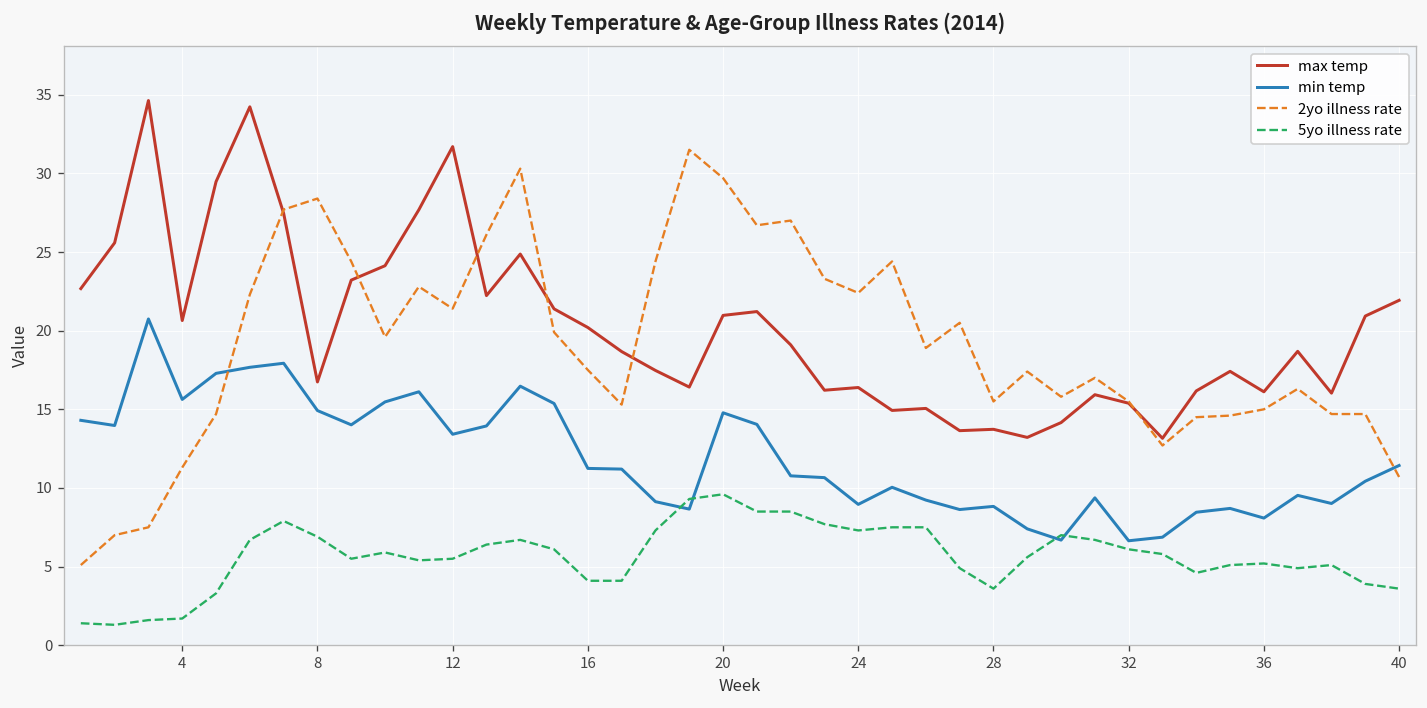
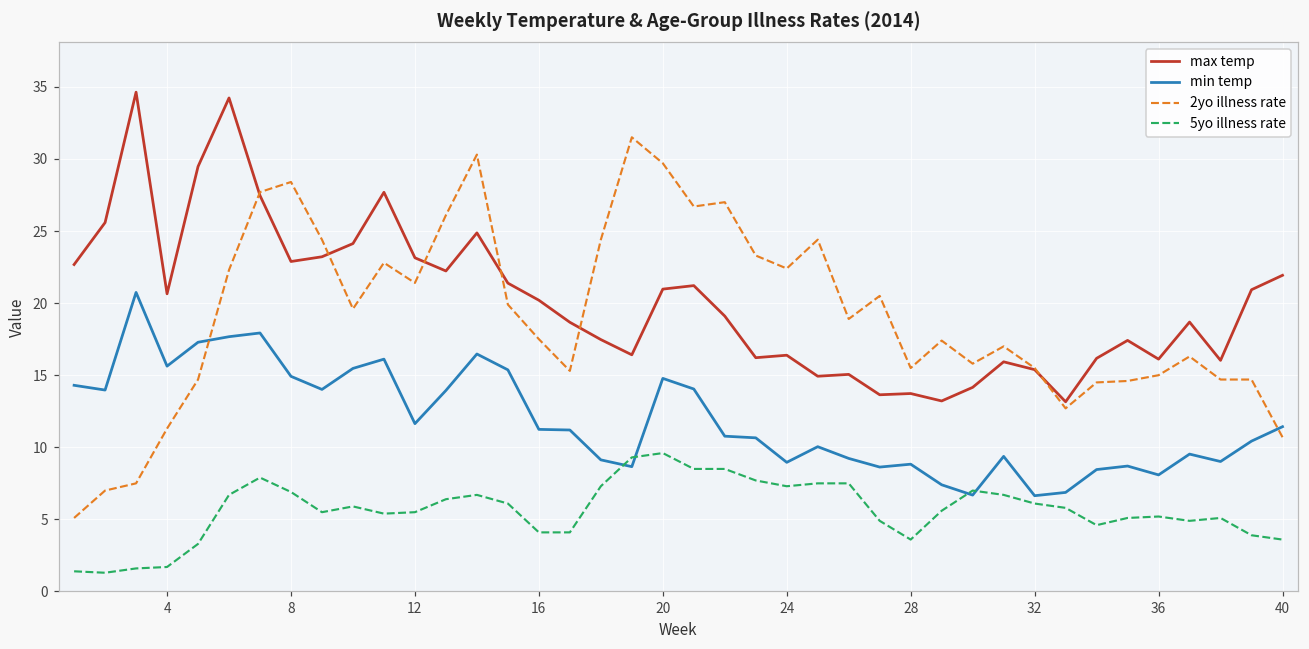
max temp, 8: 16.7 -> 22.9
max temp, 12: 31.7 -> 23.1
min temp, 12: 13.4 -> 11.6
